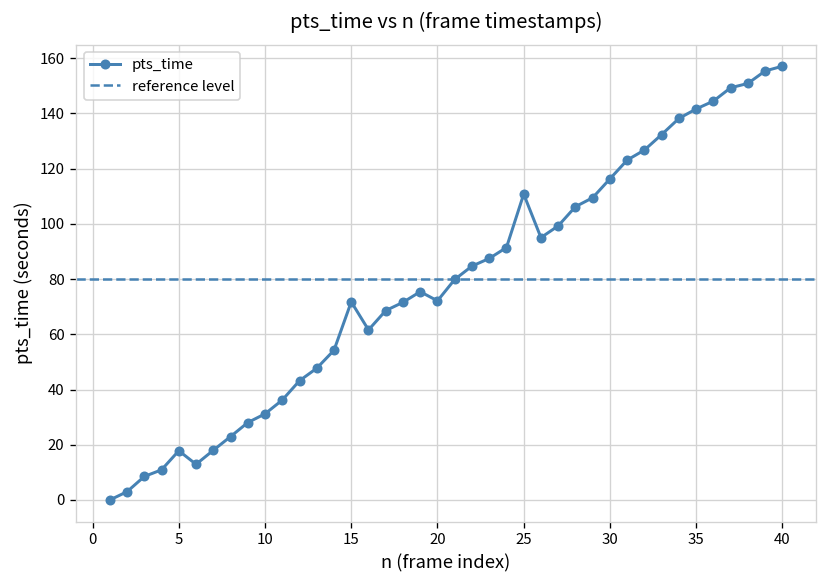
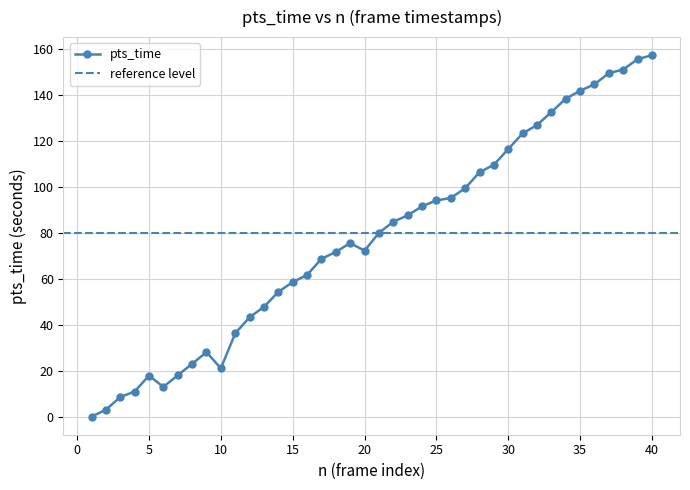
10: 31 -> 21
15: 72 -> 58
25: 111 -> 94
